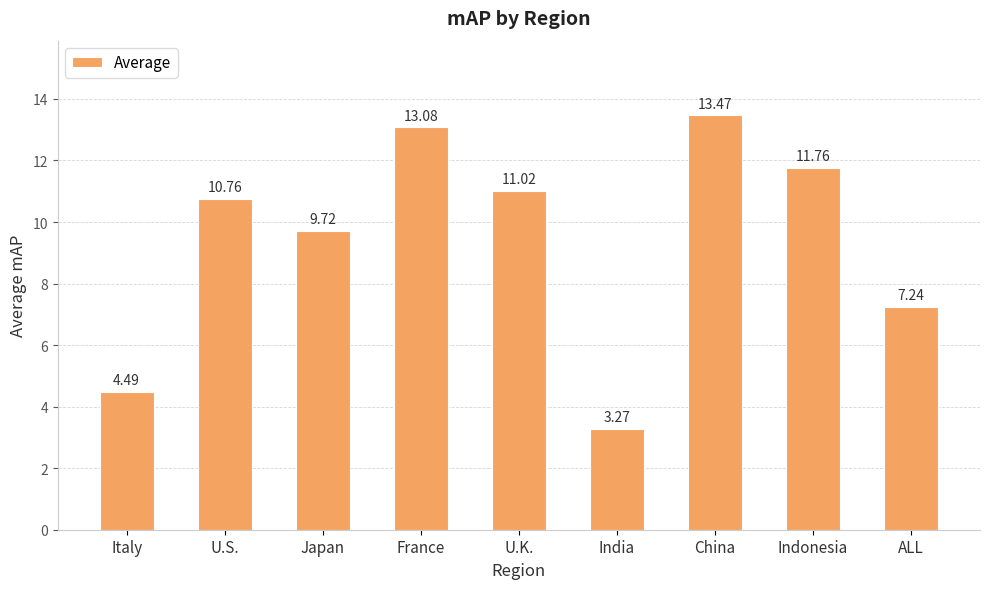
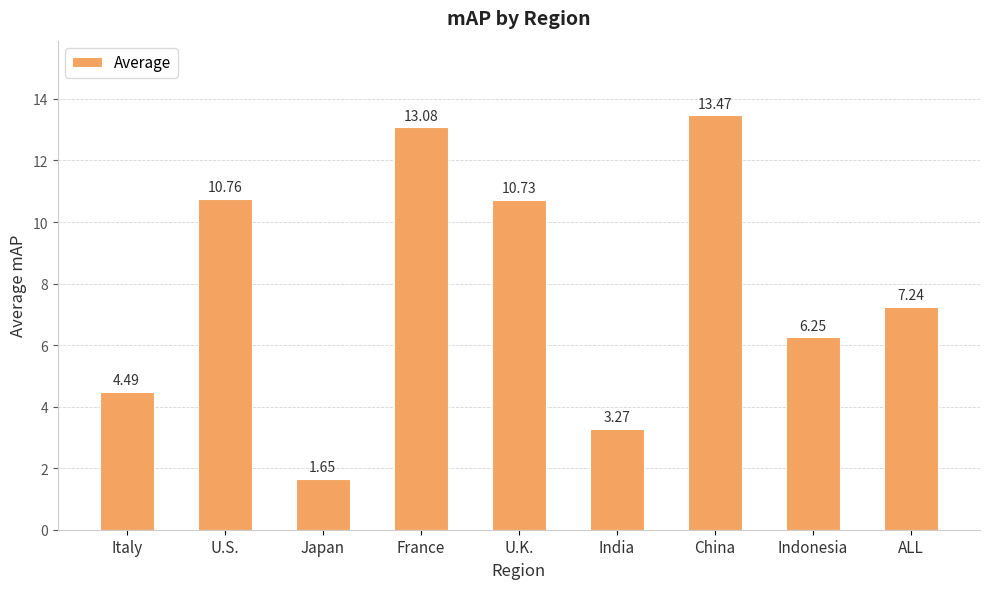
Japan: 9.72 -> 1.65
U.K.: 11.02 -> 10.73
Indonesia: 11.76 -> 6.25
